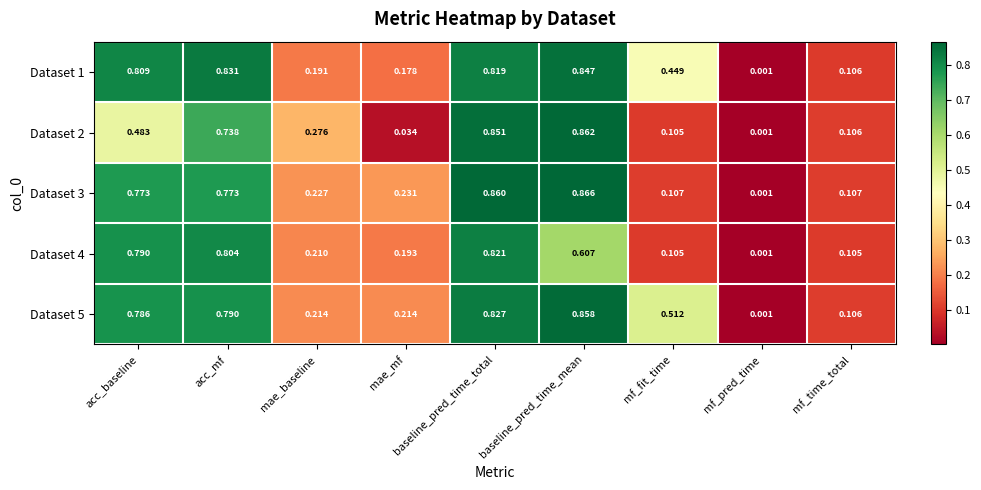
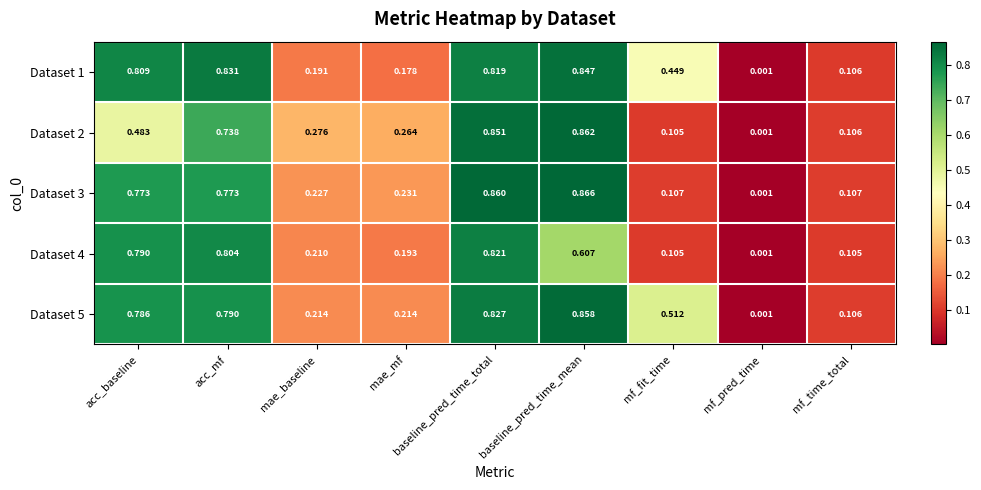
Dataset 2, mae_mf: 0.034 -> 0.264
